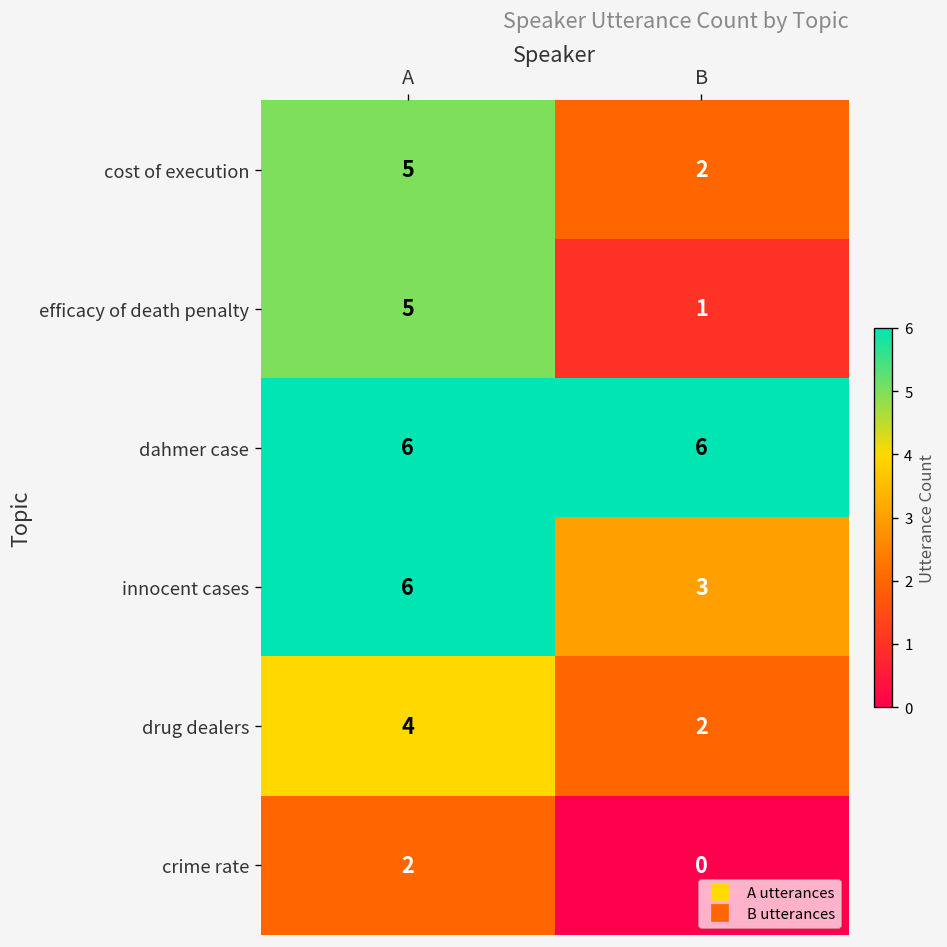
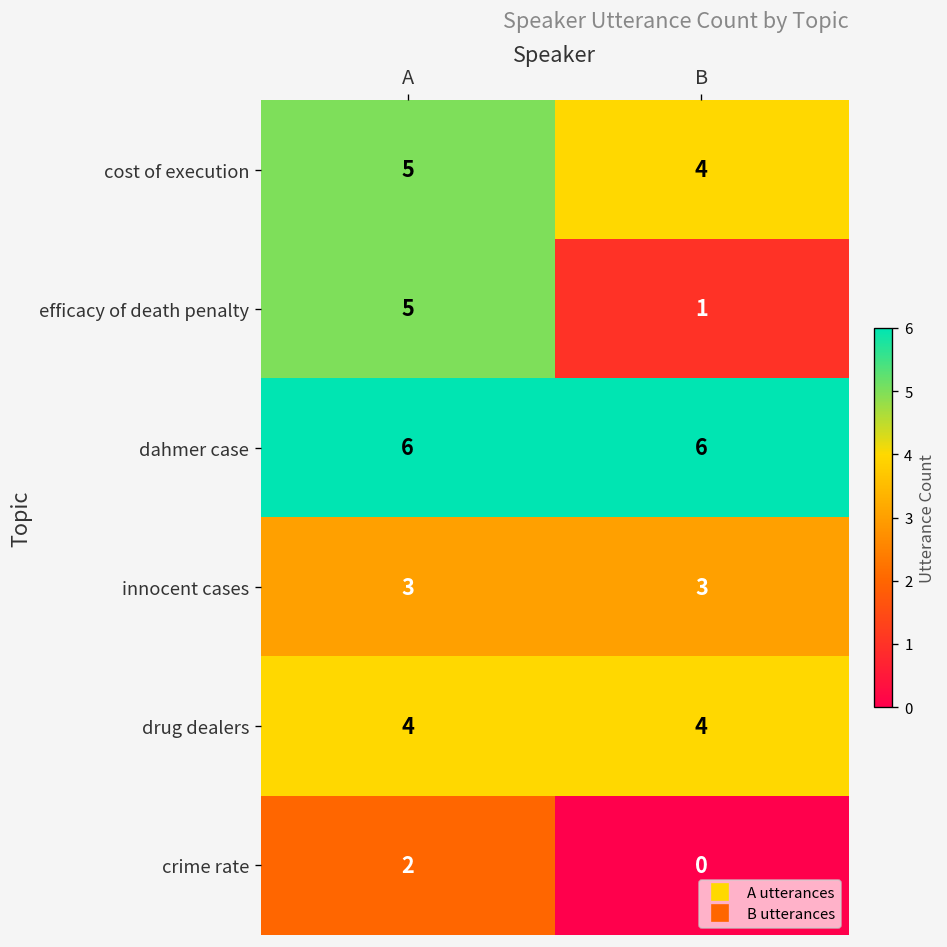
cost of execution, B: 2 -> 4
innocent cases, A: 6 -> 3
drug dealers, B: 2 -> 4
